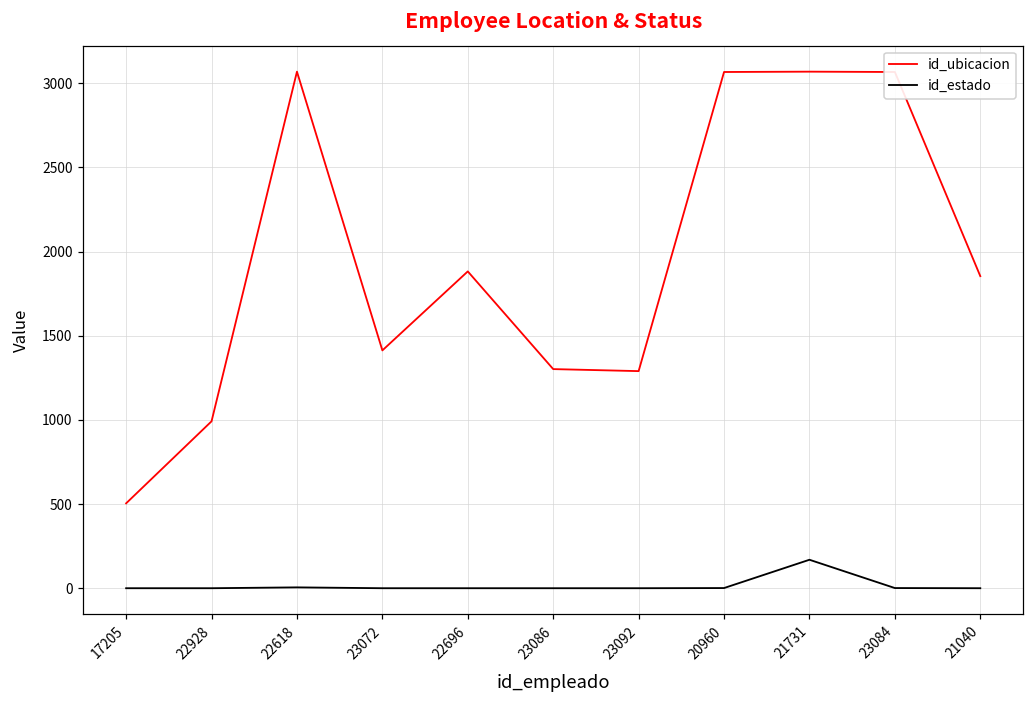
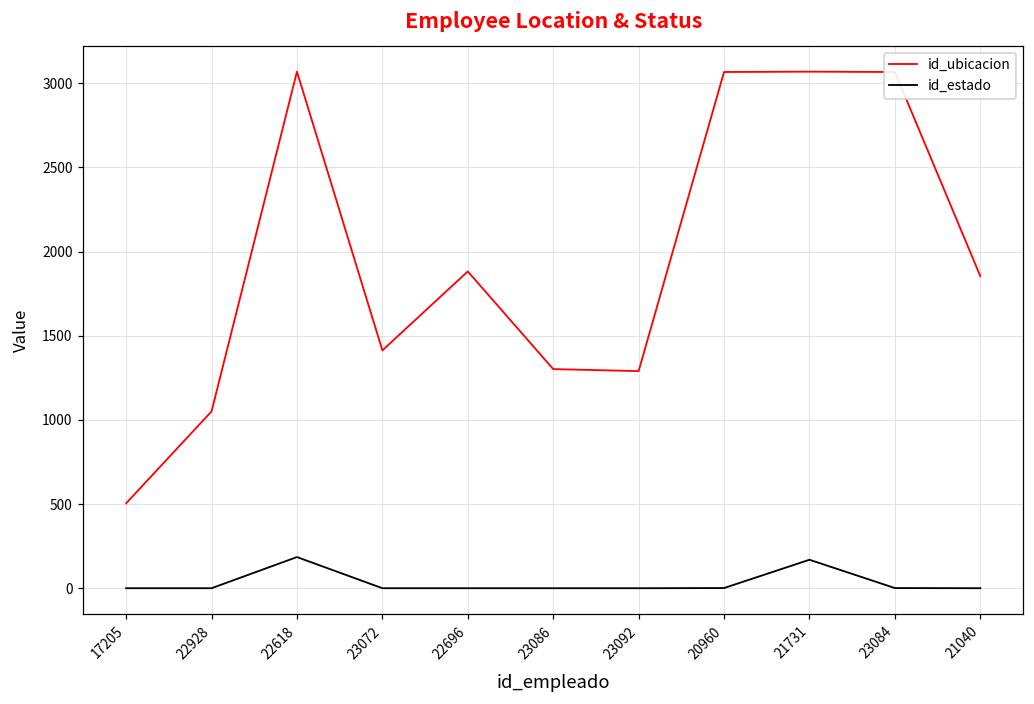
id_ubicacion, 22928: 990 -> 1050
id_estado, 22618: 10 -> 190
